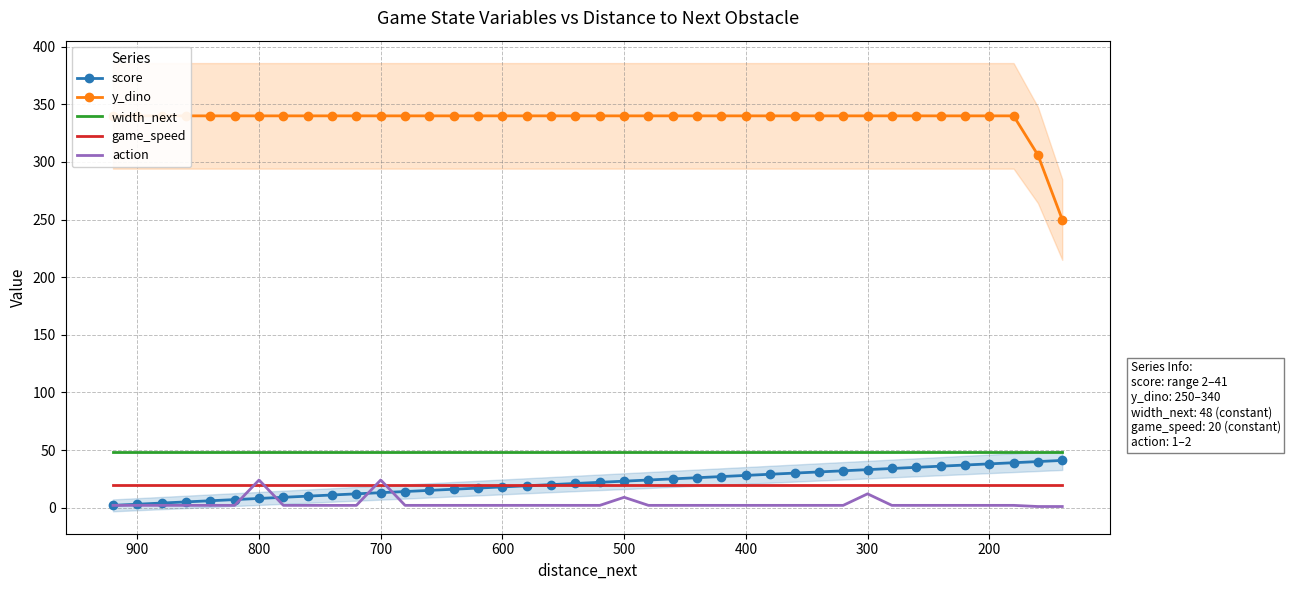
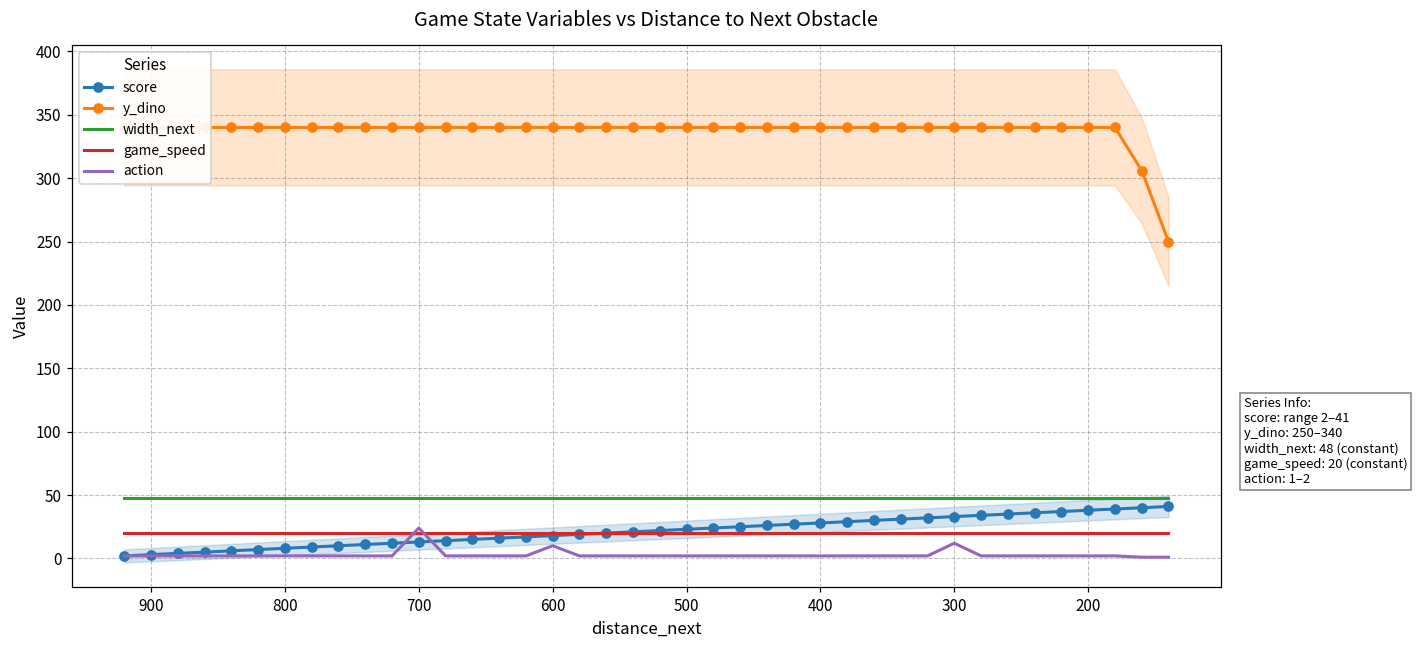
action, 800: 24 -> 2
action, 600: 2 -> 10
action, 500: 9 -> 2
